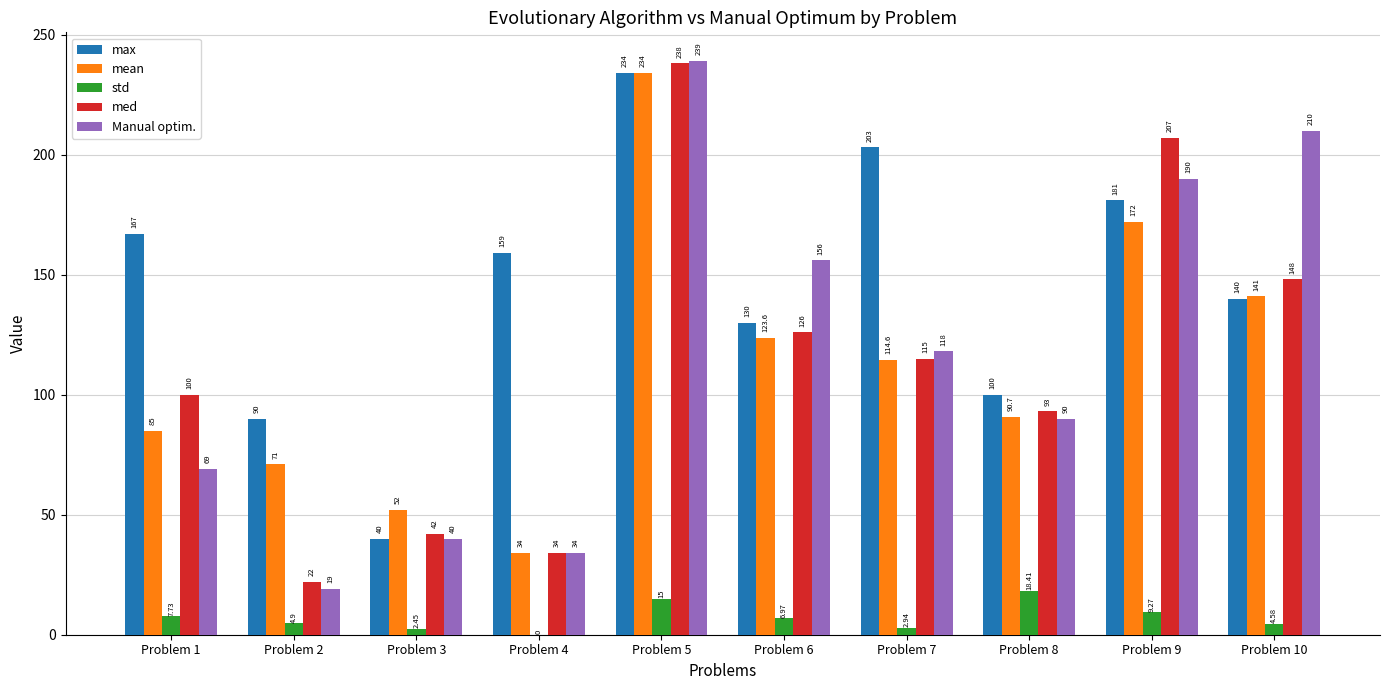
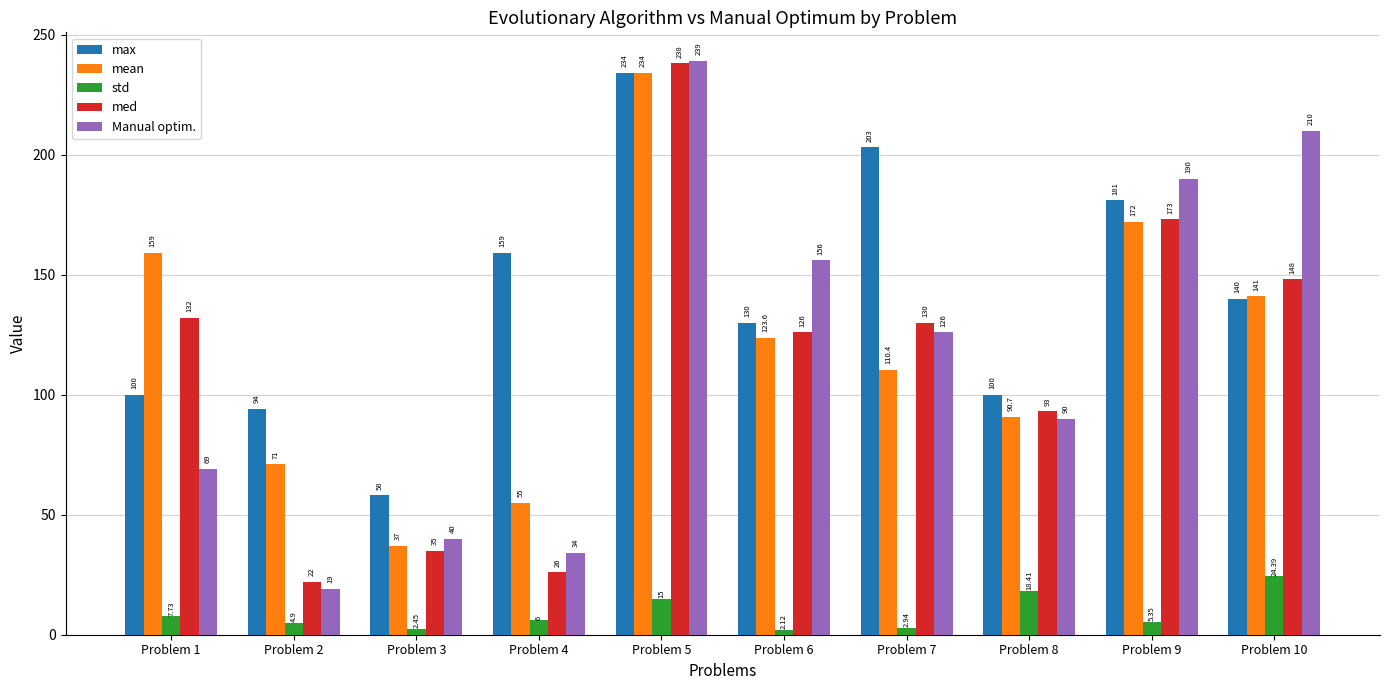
max, Problem 1: 167 -> 100
mean, Problem 1: 85 -> 159
med, Problem 1: 100 -> 132
max, Problem 2: 90 -> 94
max, Problem 3: 40 -> 58
mean, Problem 3: 52 -> 37
med, Problem 3: 42 -> 35
mean, Problem 4: 34 -> 55
std, Problem 4: 0 -> 6
med, Problem 4: 34 -> 26
std, Problem 6: 6.97 -> 2.12
mean, Problem 7: 114.6 -> 110.4
med, Problem 7: 115 -> 130
Manual optim., Problem 7: 118 -> 126
std, Problem 9: 9.27 -> 5.35
med, Problem 9: 207 -> 173
std, Problem 10: 4.58 -> 24.39
